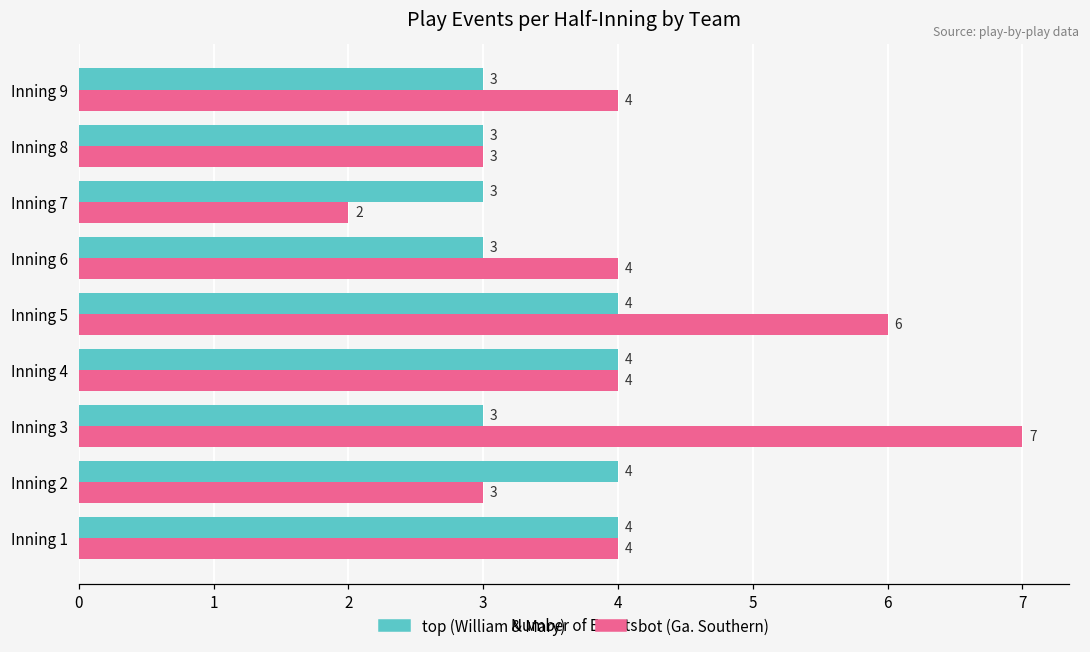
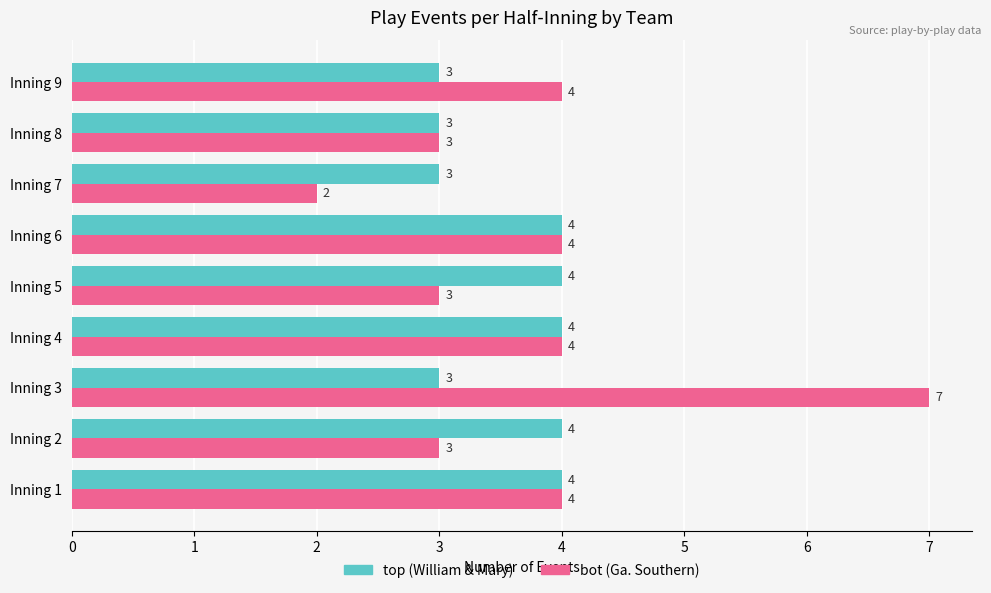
top (William & Mary), Inning 6: 3 -> 4
bot (Ga. Southern), Inning 5: 6 -> 3
